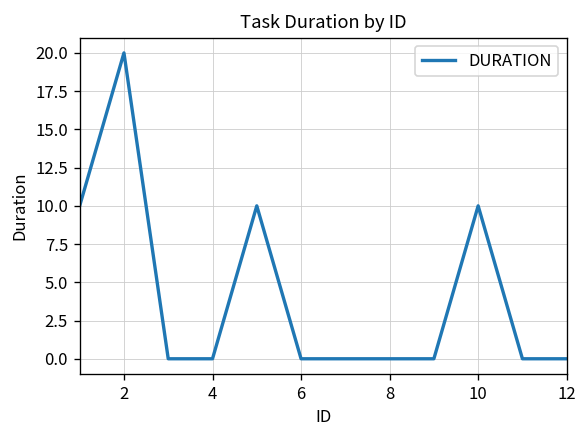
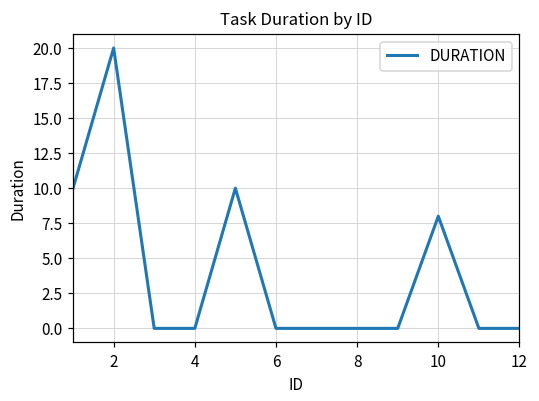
10: 10 -> 8
